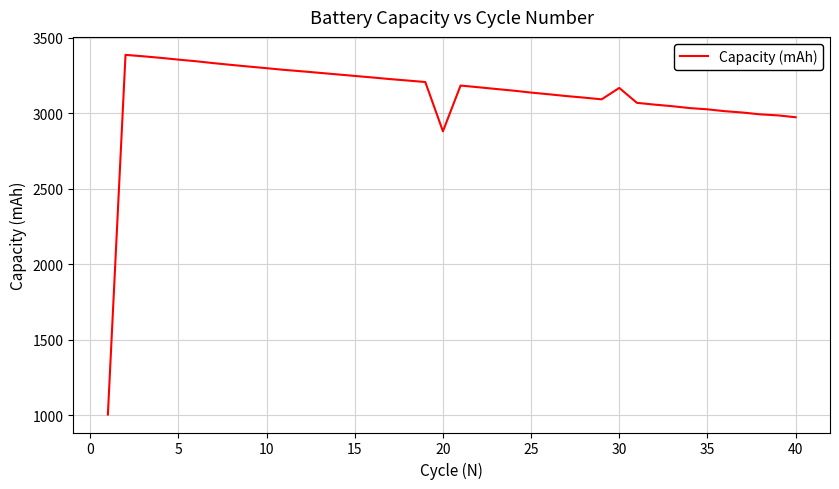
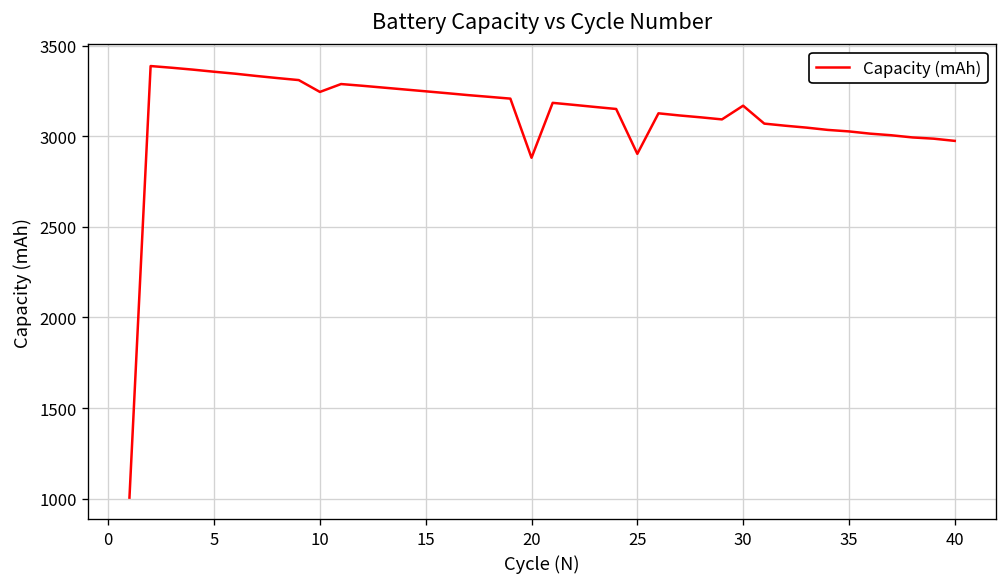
10: 3300 -> 3240
25: 3140 -> 2900
